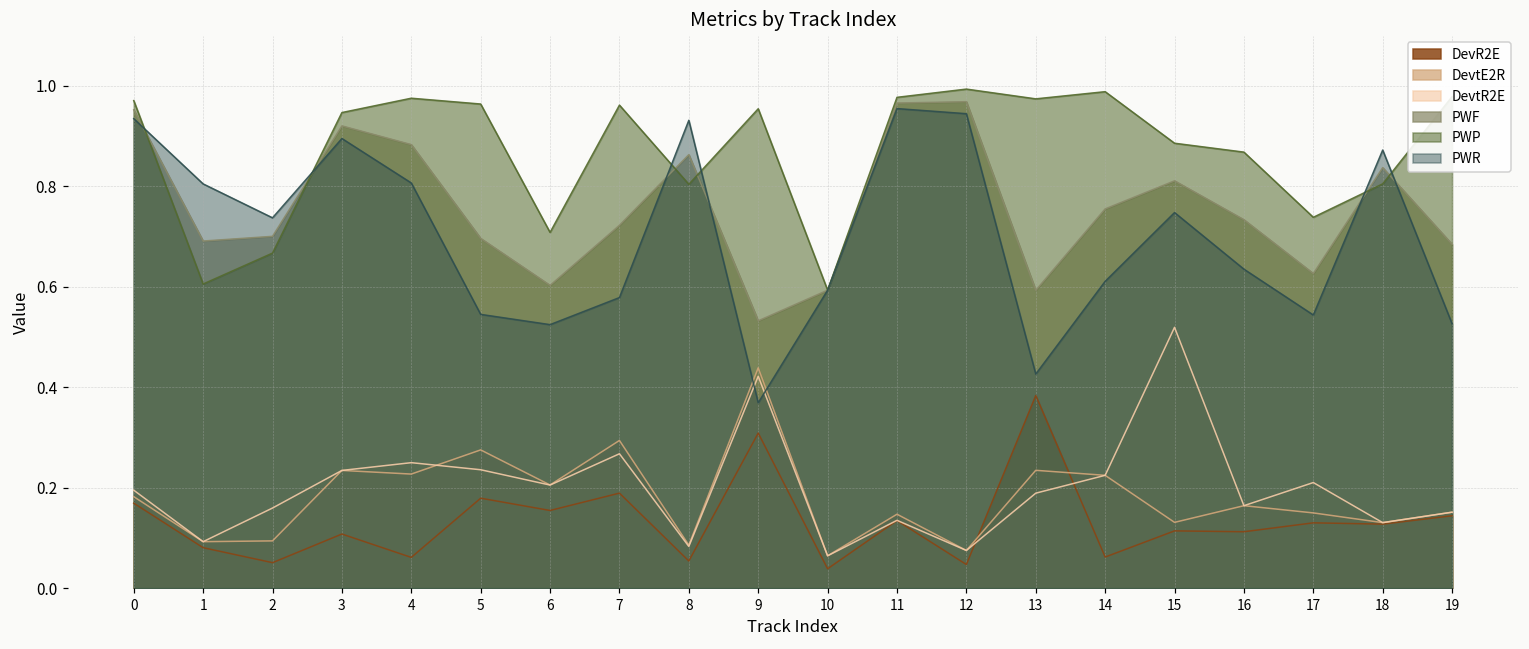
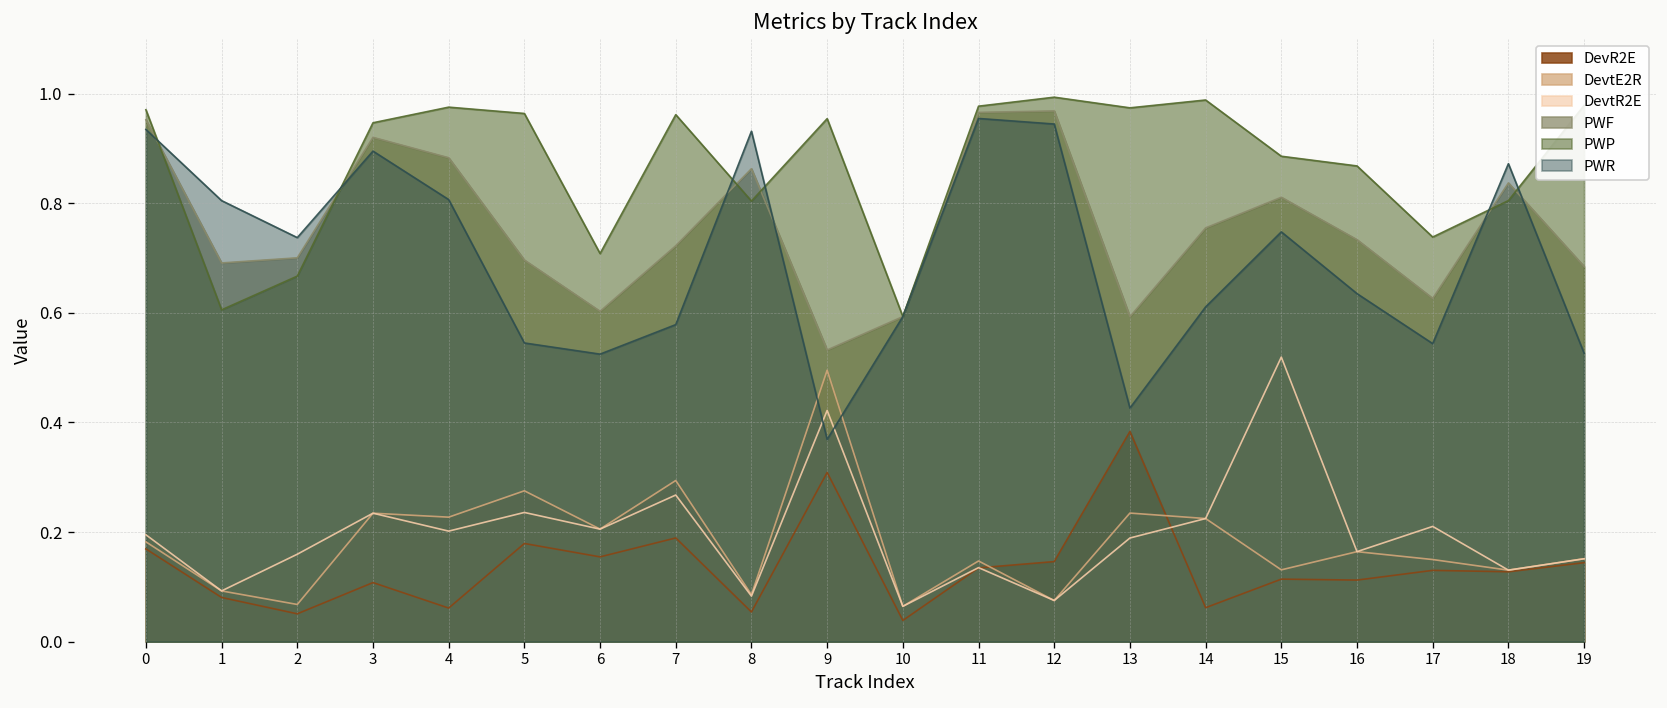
DevtE2R, 2: 0.09 -> 0.07
DevtR2E, 4: 0.25 -> 0.20
DevtE2R, 9: 0.44 -> 0.50
DevR2E, 12: 0.05 -> 0.15
